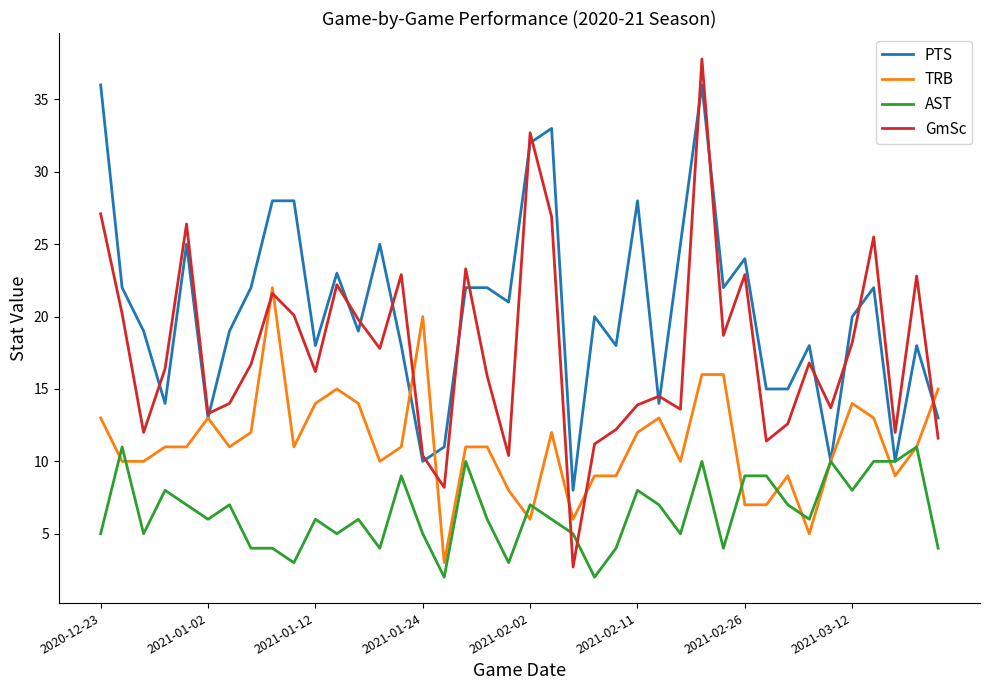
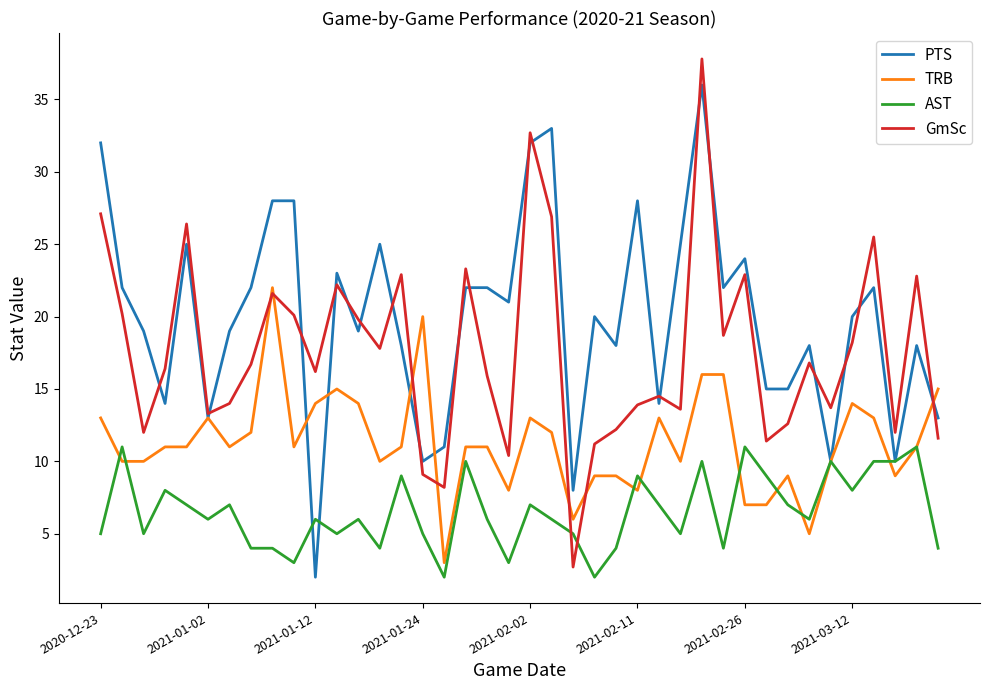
PTS, 2020-12-23: 36 -> 32
PTS, 2021-01-12: 18 -> 2
GmSc, 2021-01-24: 10.4 -> 9.1
TRB, 2021-02-02: 6 -> 13
TRB, 2021-02-11: 12 -> 8
AST, 2021-02-11: 8 -> 9
AST, 2021-02-26: 9 -> 11
